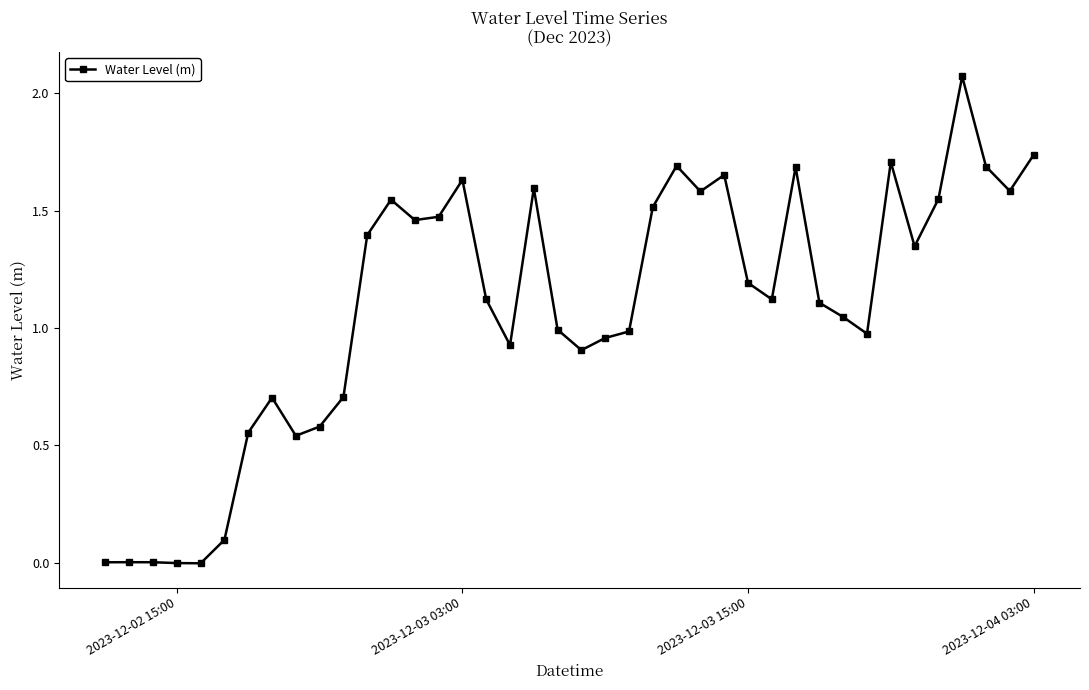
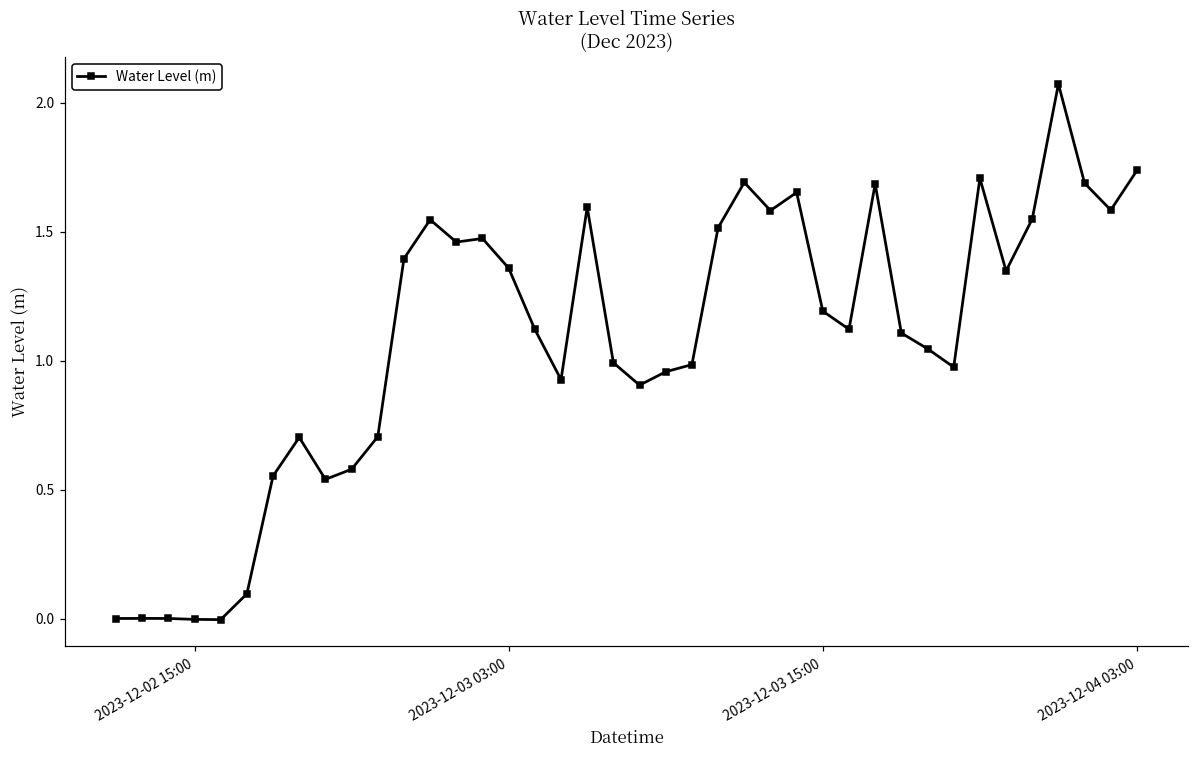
2023-12-03 03:00: 1.63 -> 1.36
